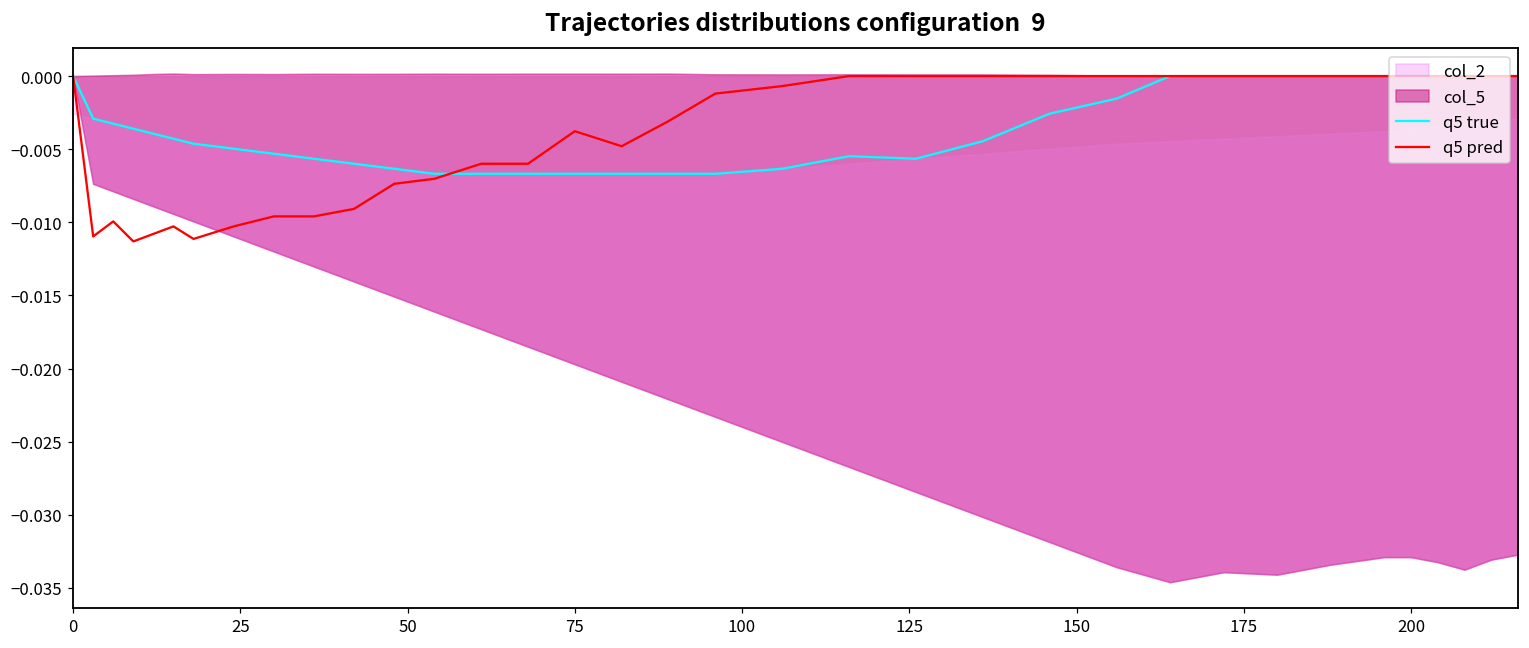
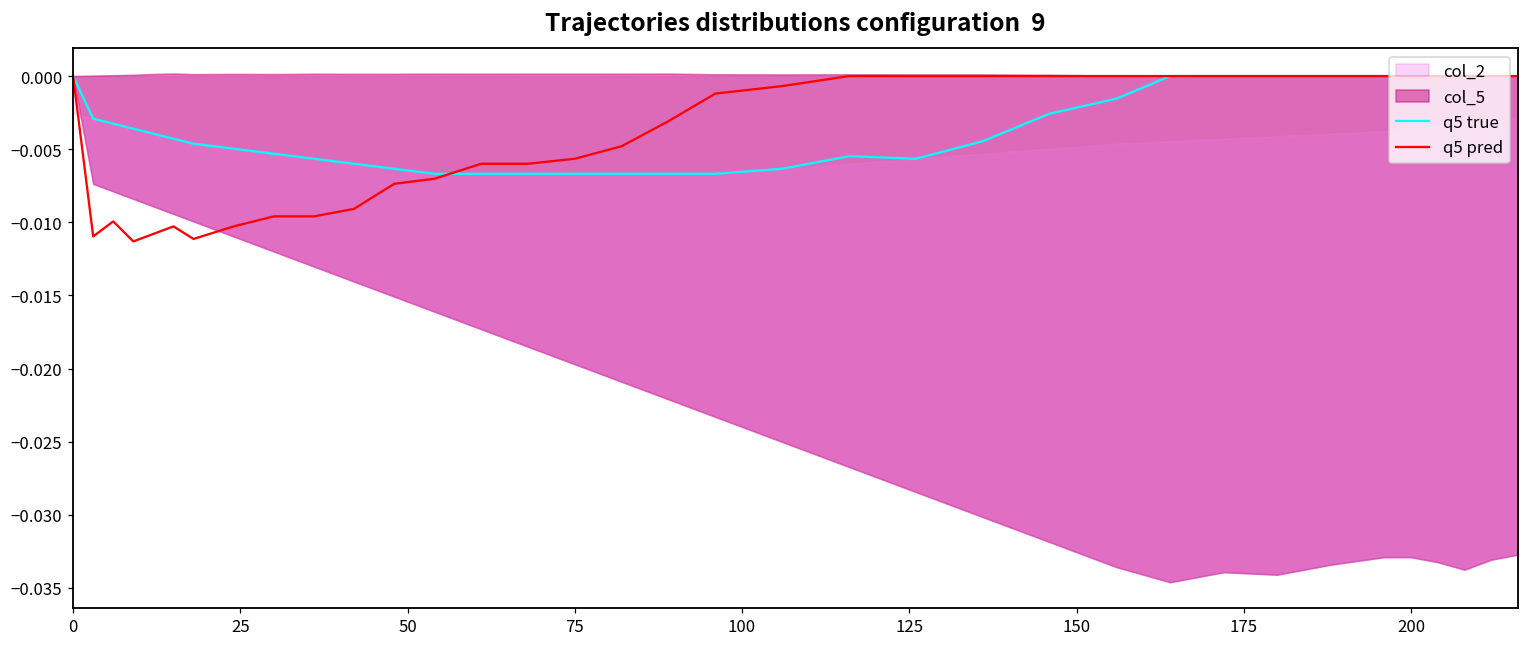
q5 pred, 75: -0.0038 -> -0.0057
